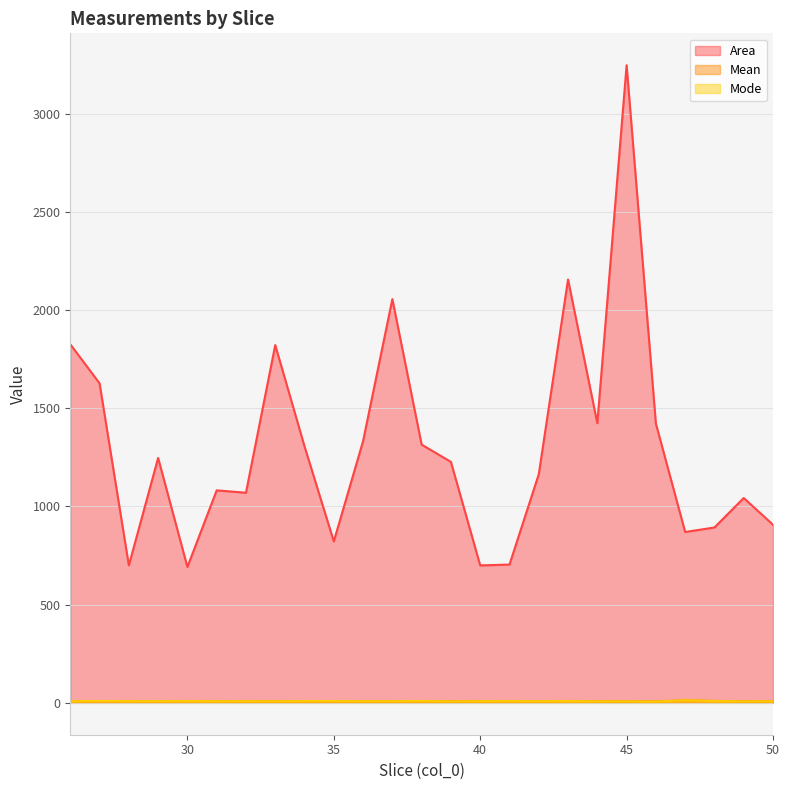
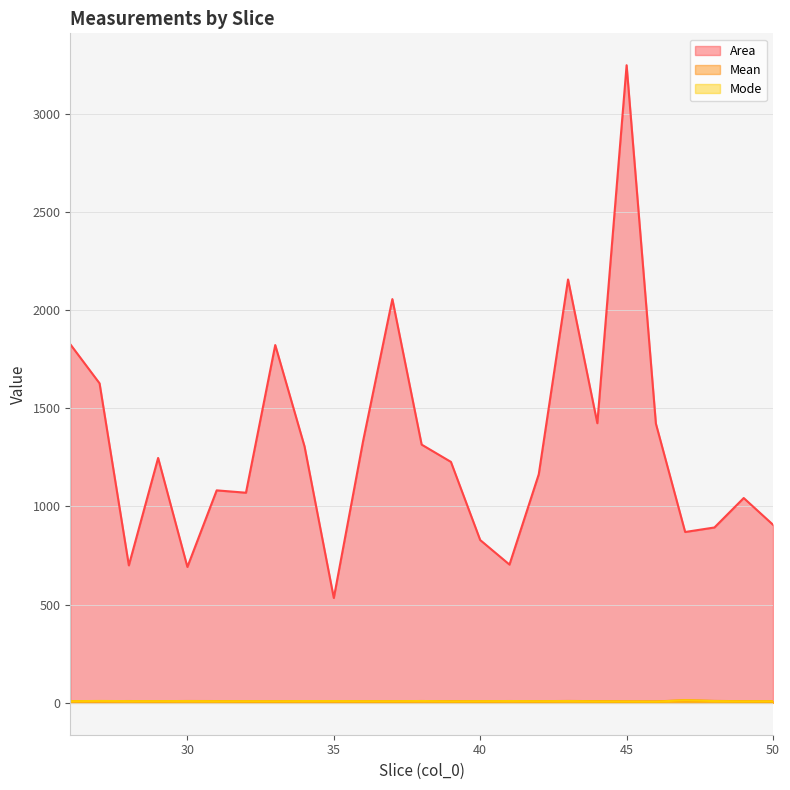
Area, 35: 820 -> 530
Area, 40: 700 -> 830
